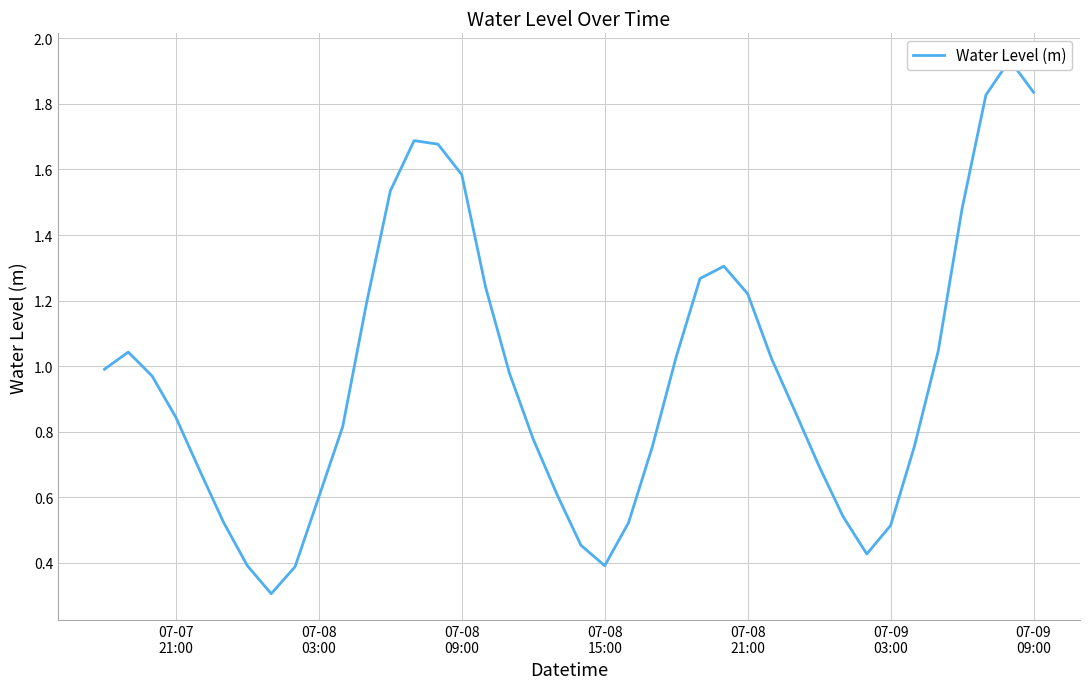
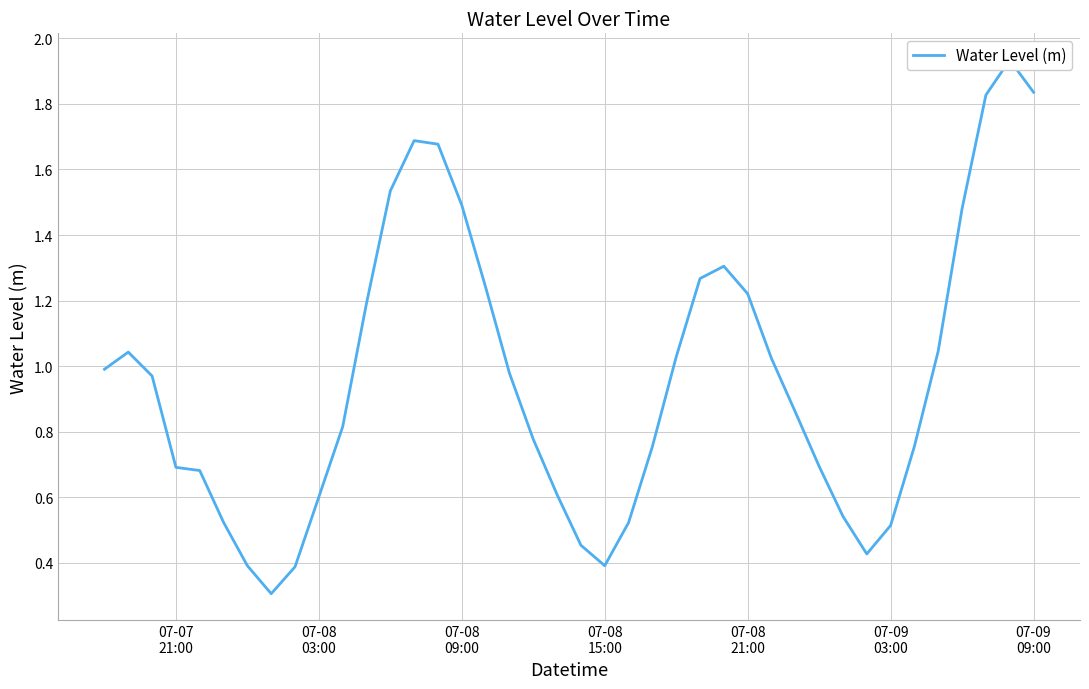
07-07 21:00: 0.84 -> 0.69
07-08 09:00: 1.58 -> 1.49
